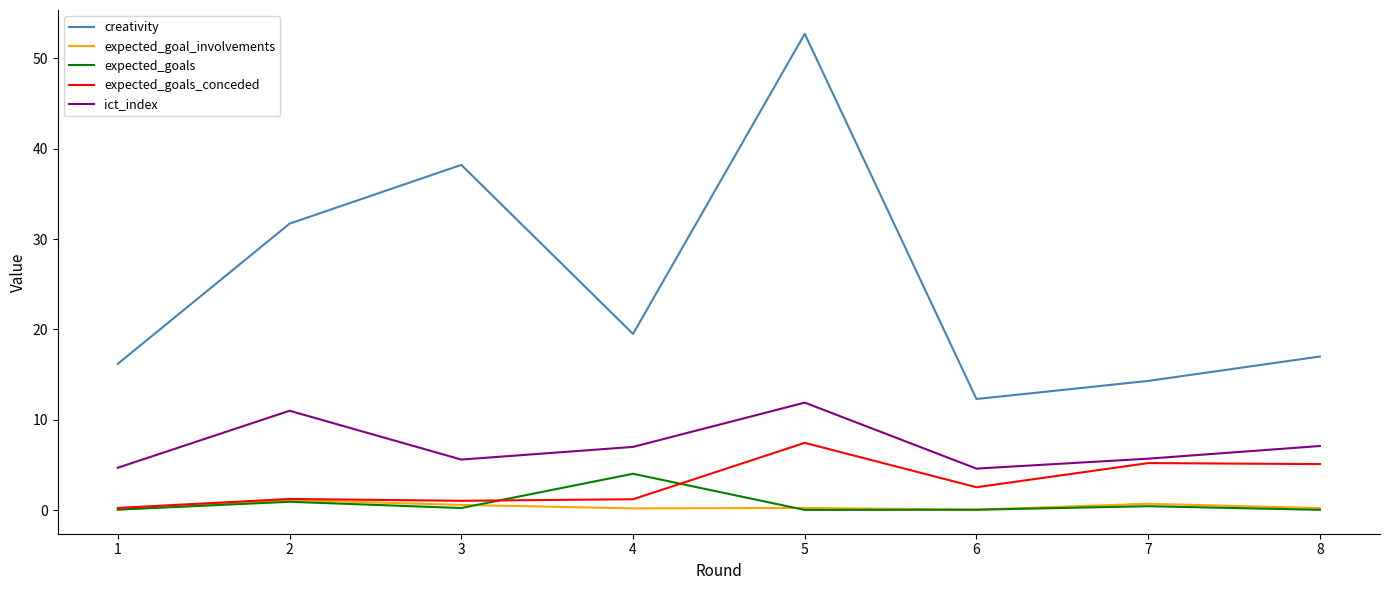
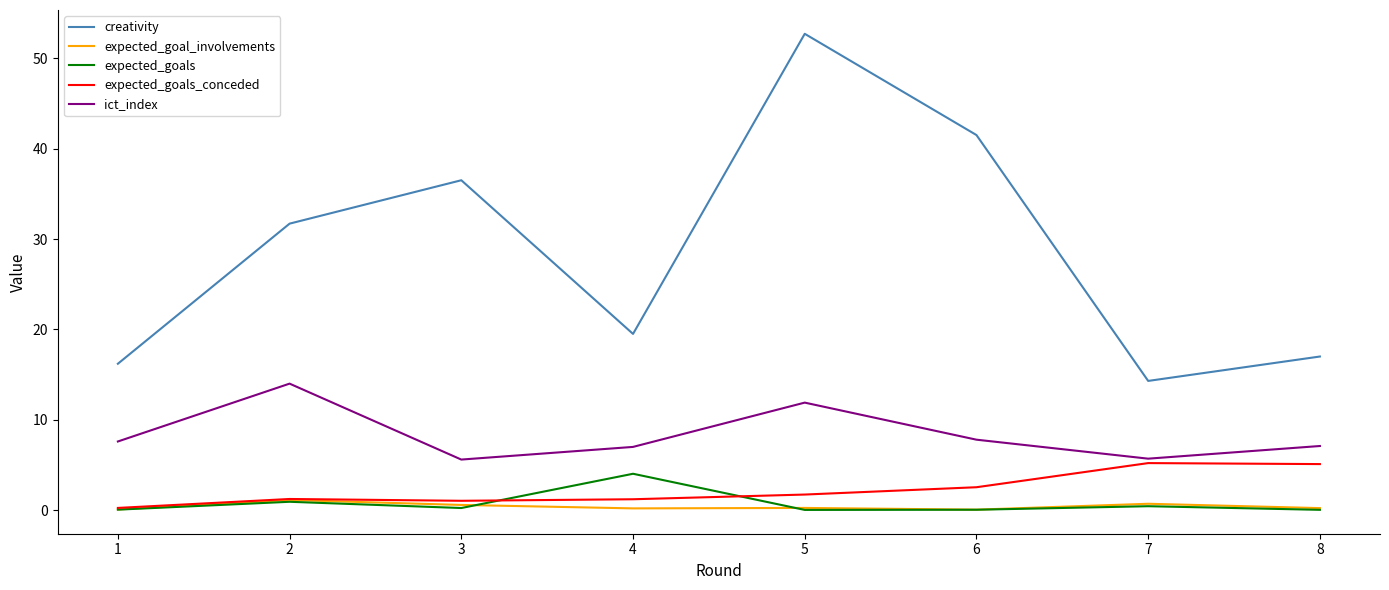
ict_index, 1: 5 -> 8
ict_index, 2: 11 -> 14
creativity, 3: 38 -> 37
expected_goals_conceded, 5: 7 -> 2
creativity, 6: 12 -> 42
ict_index, 6: 5 -> 8
